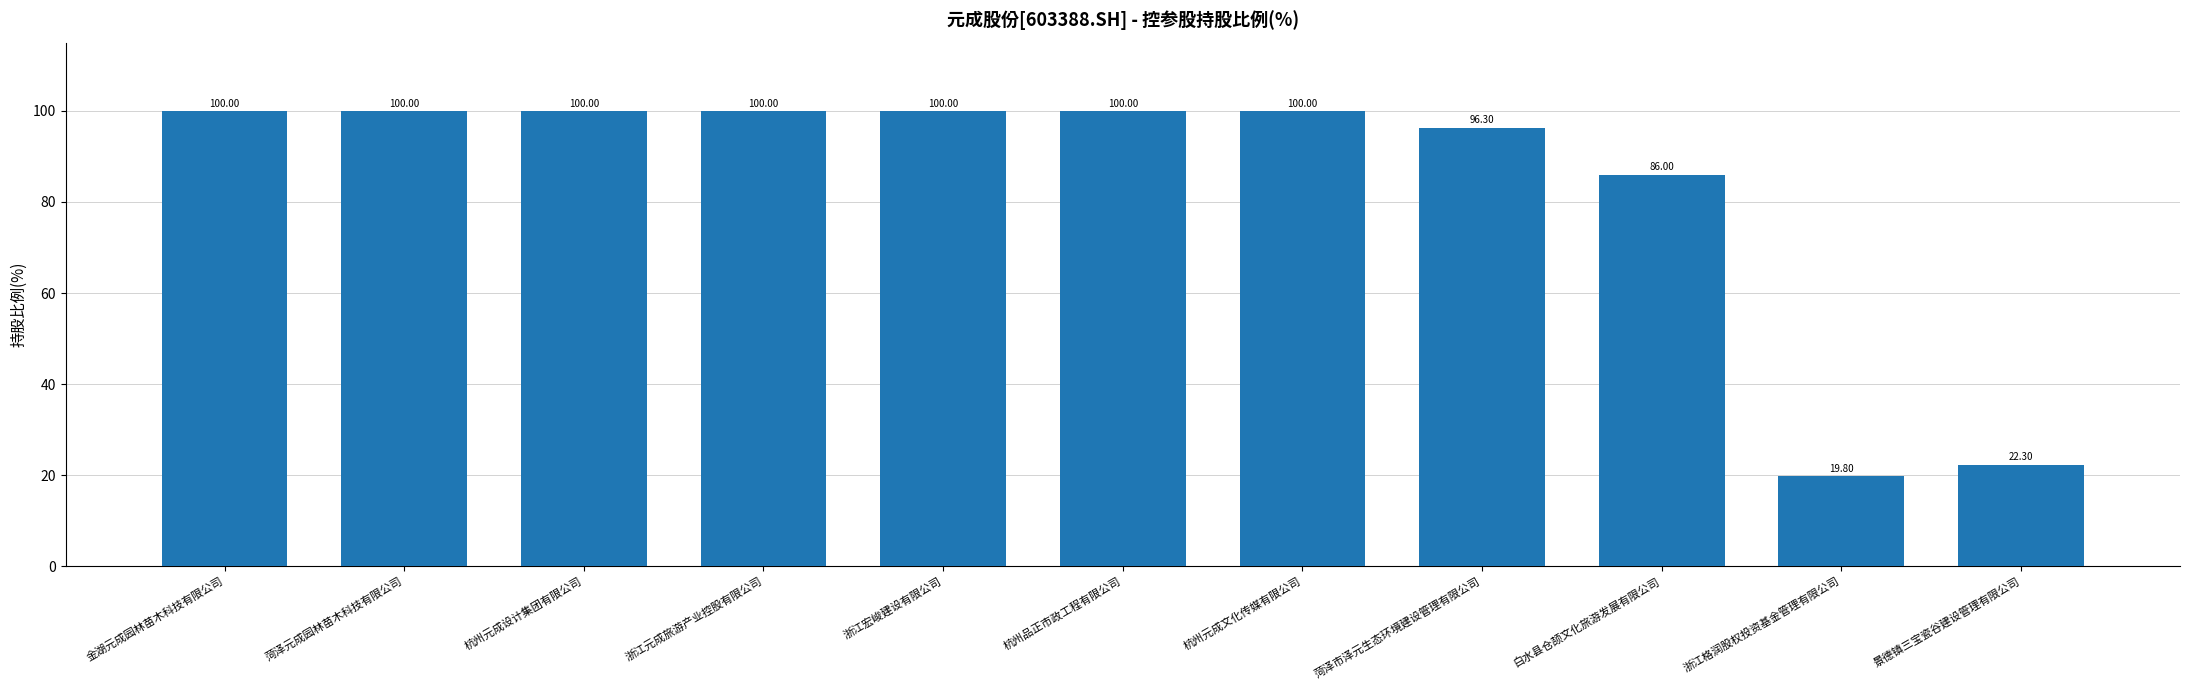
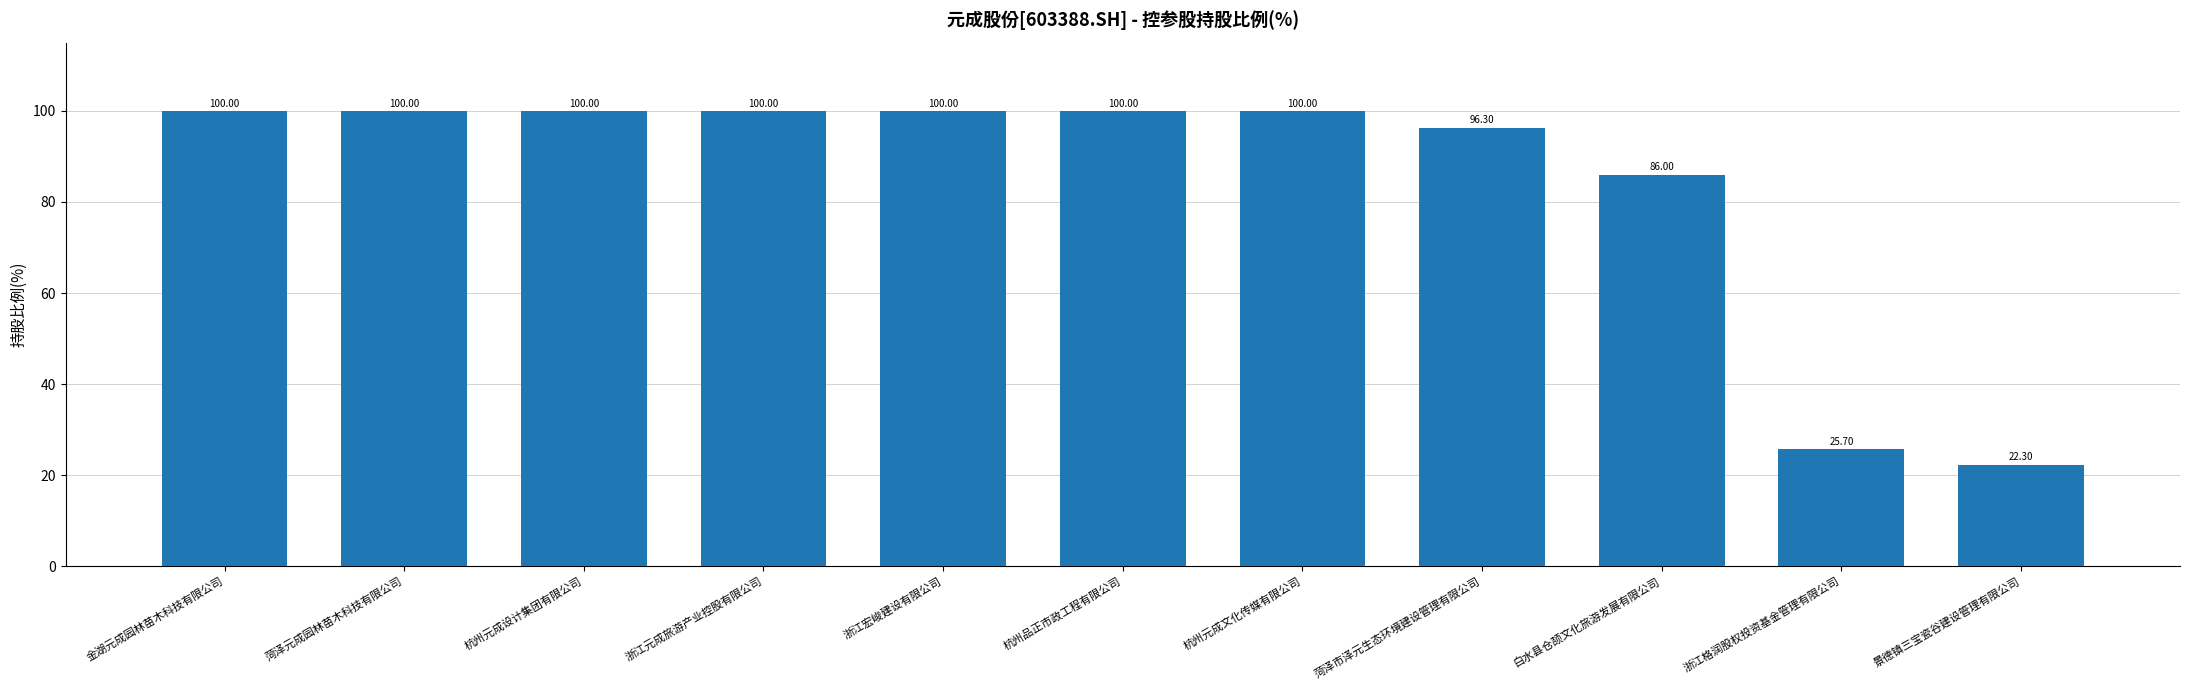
浙江格润股权投资基金管理有限公司: 19.80 -> 25.70
